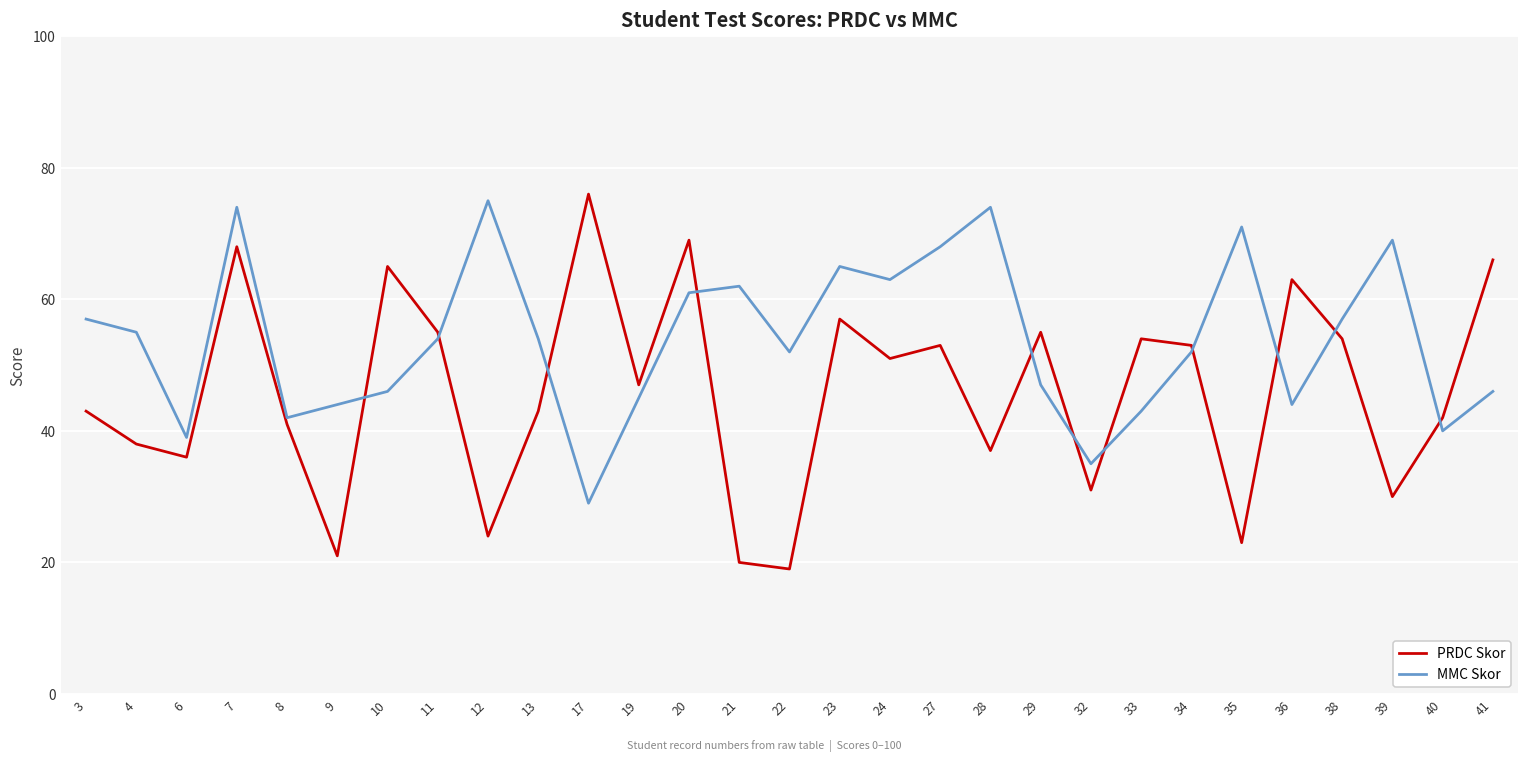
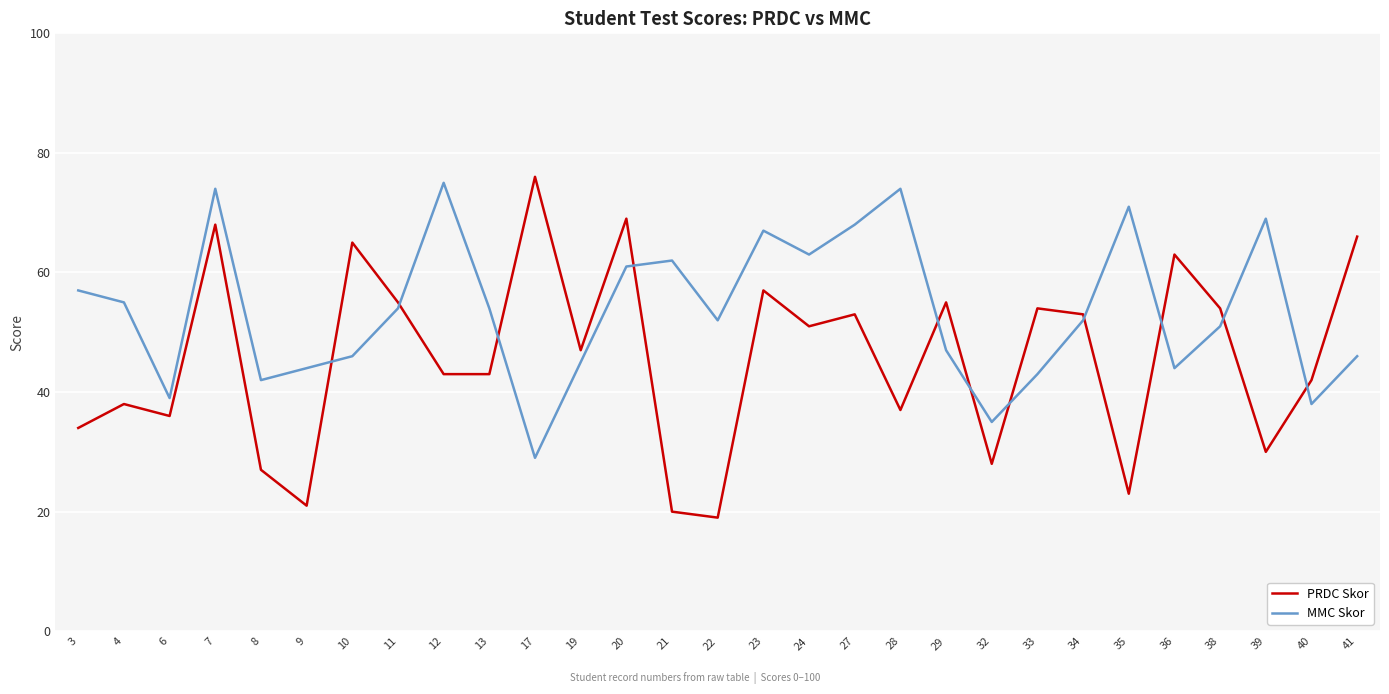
PRDC Skor, 3: 43 -> 34
PRDC Skor, 8: 41 -> 27
PRDC Skor, 12: 24 -> 43
MMC Skor, 23: 65 -> 67
PRDC Skor, 32: 31 -> 28
MMC Skor, 38: 57 -> 51
MMC Skor, 40: 40 -> 38
